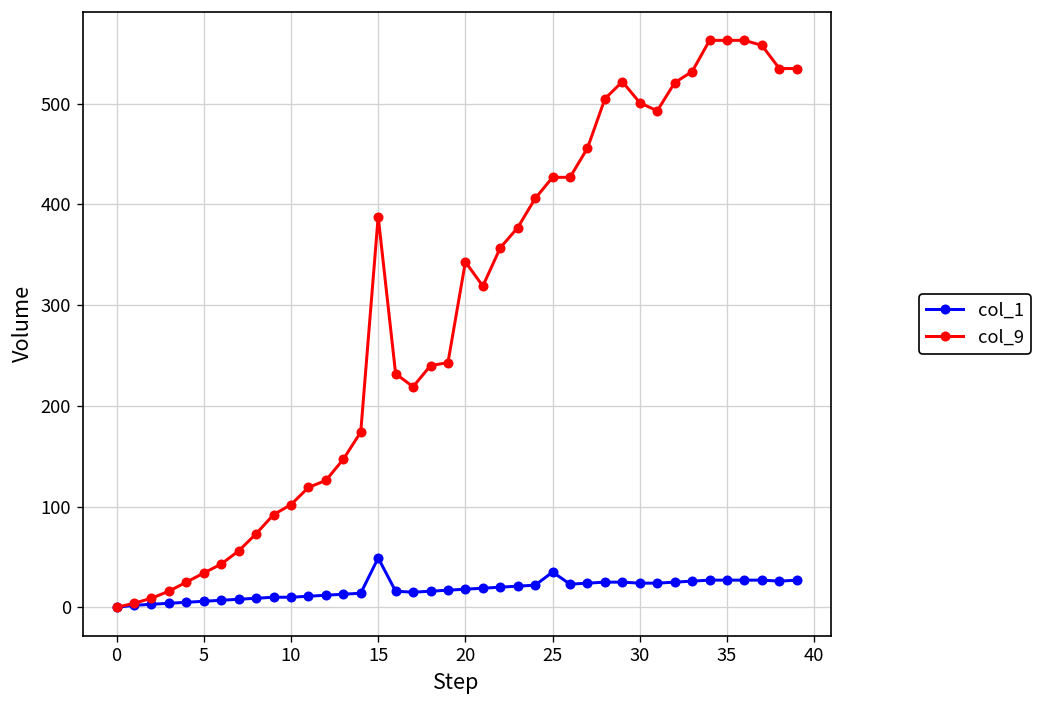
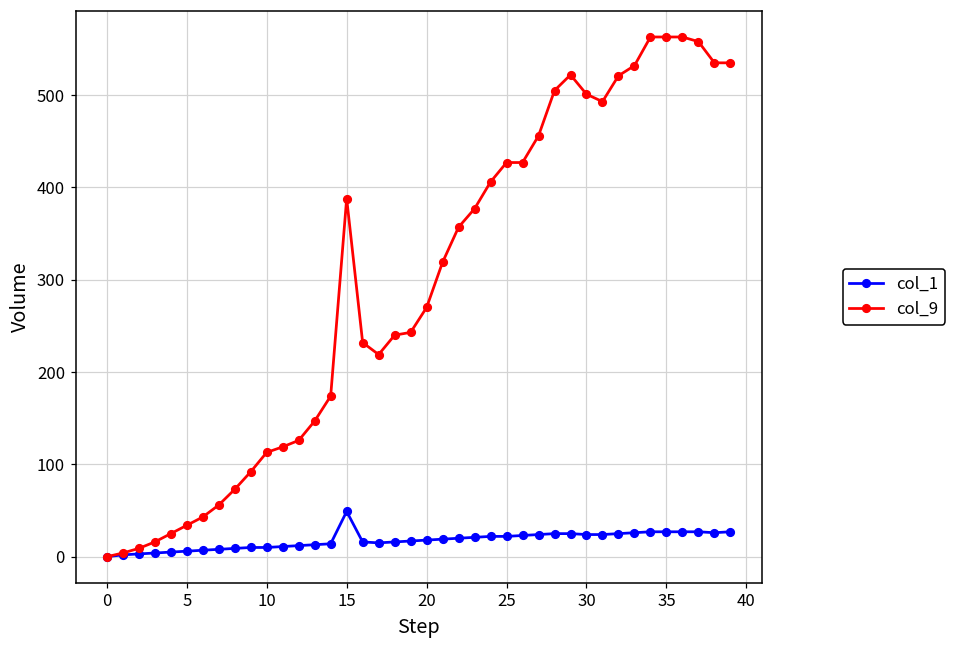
col_9, 10: 100 -> 110
col_9, 20: 340 -> 270
col_1, 25: 40 -> 20
